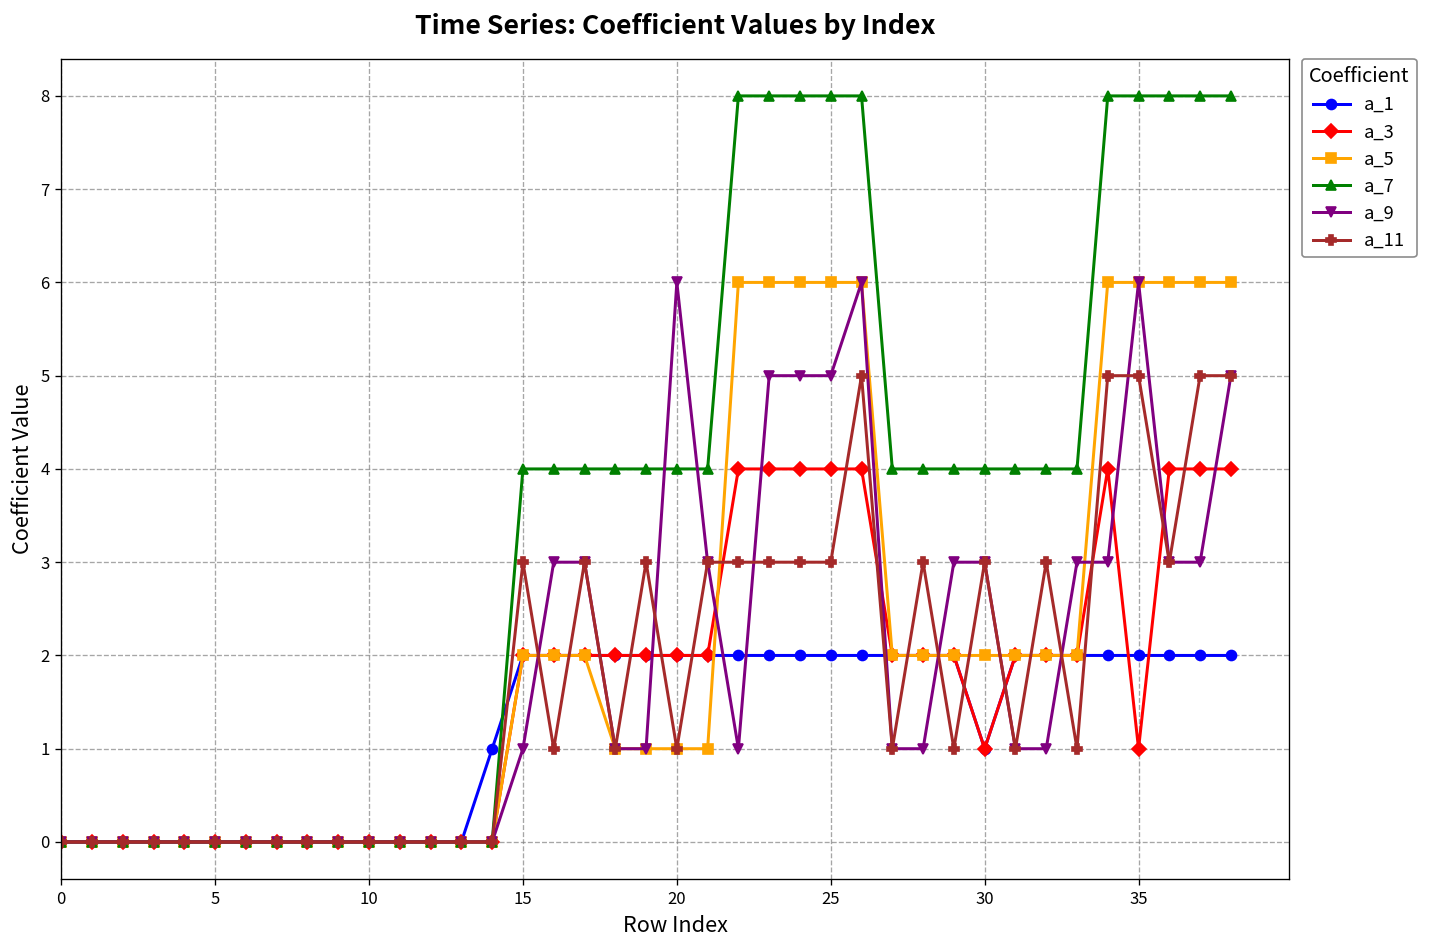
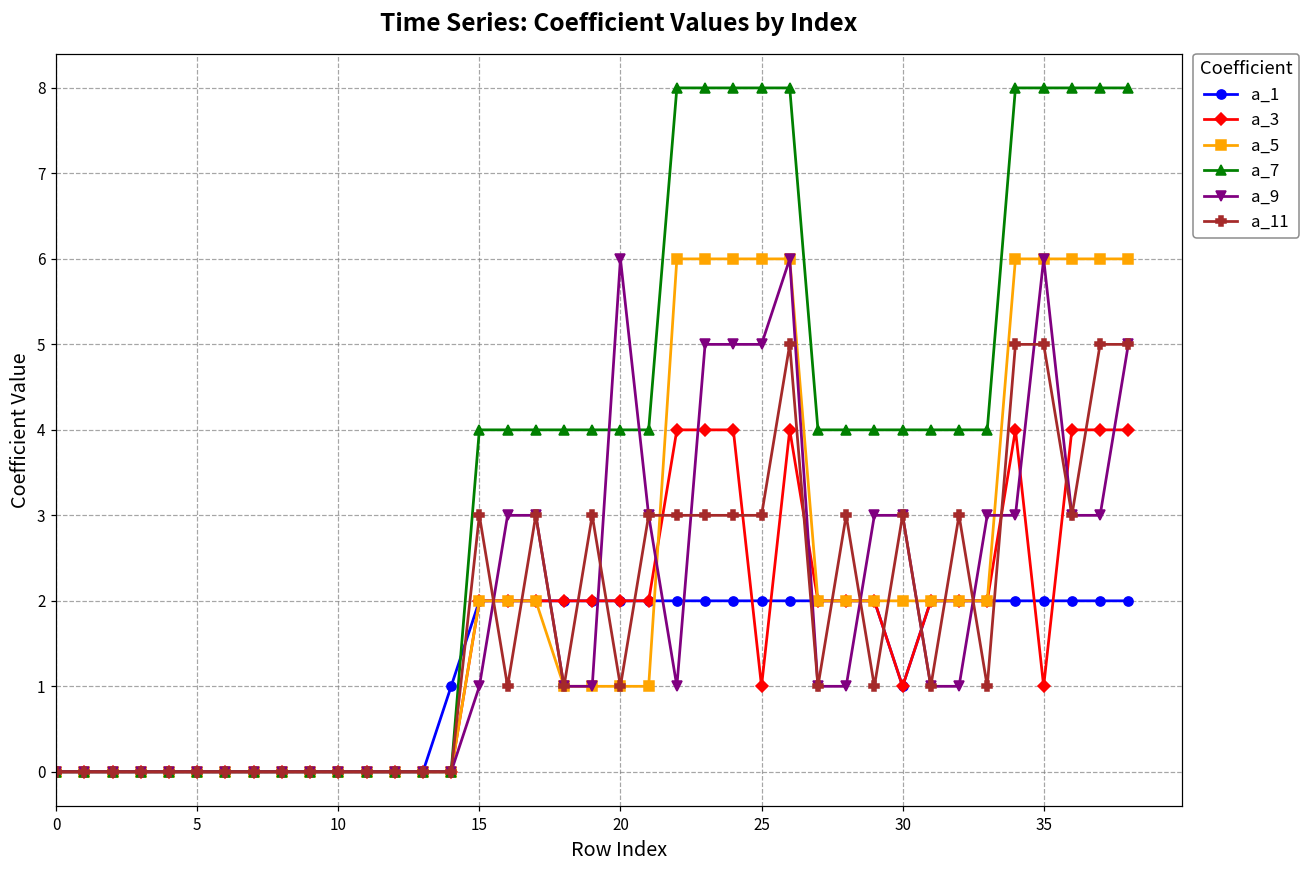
a_3, 25: 4 -> 1
